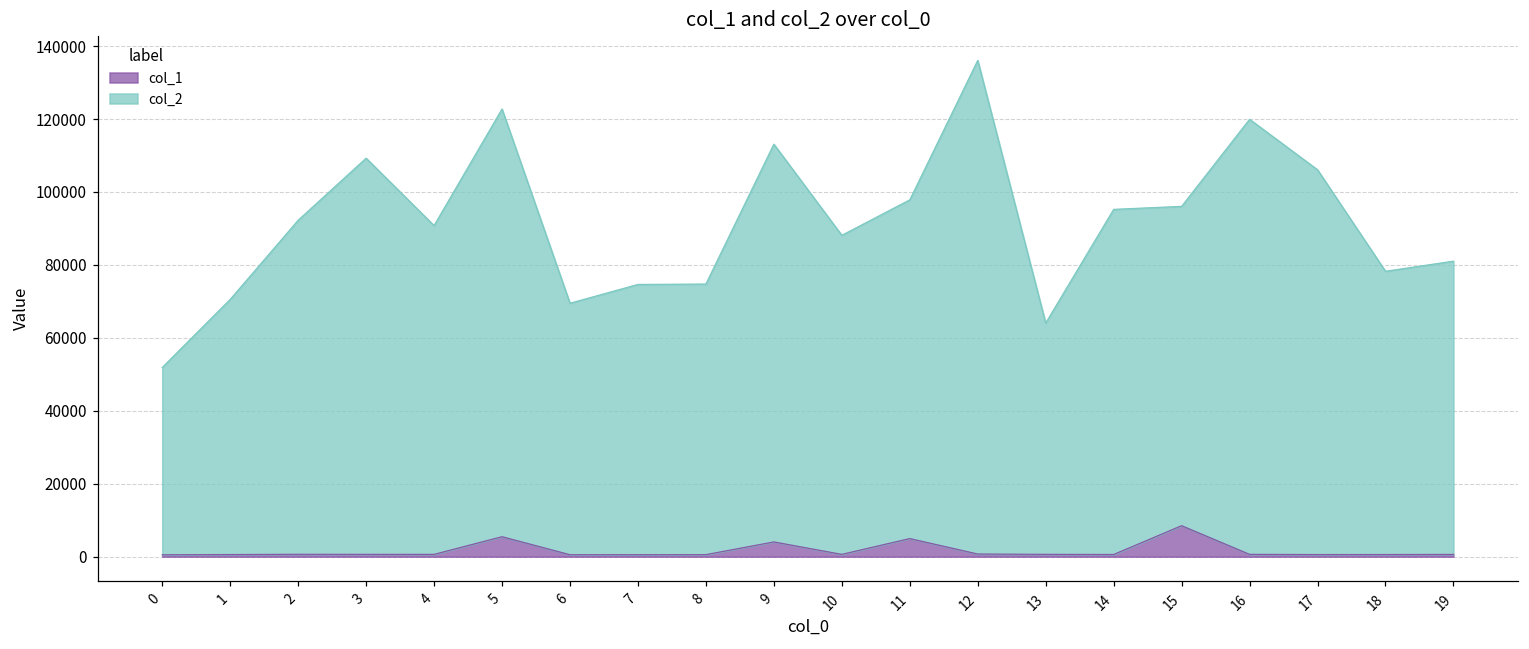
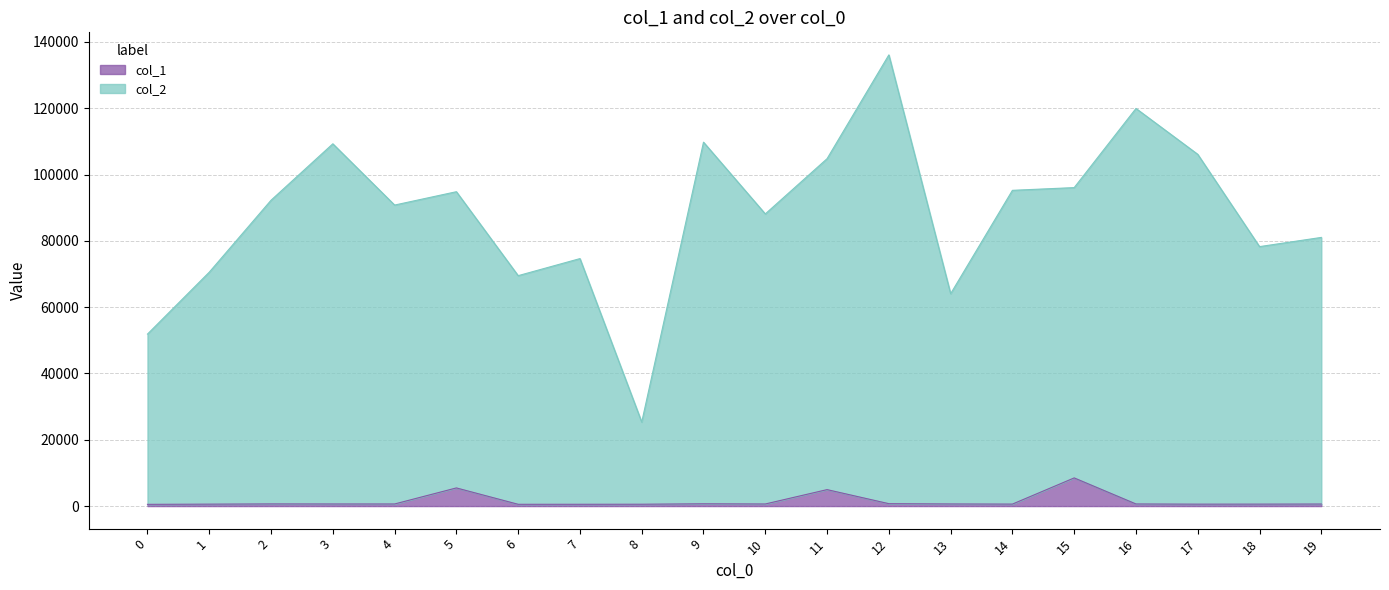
col_2, 5: 117000 -> 89000
col_2, 8: 74000 -> 25000
col_1, 9: 4000 -> 1000
col_2, 11: 93000 -> 100000
